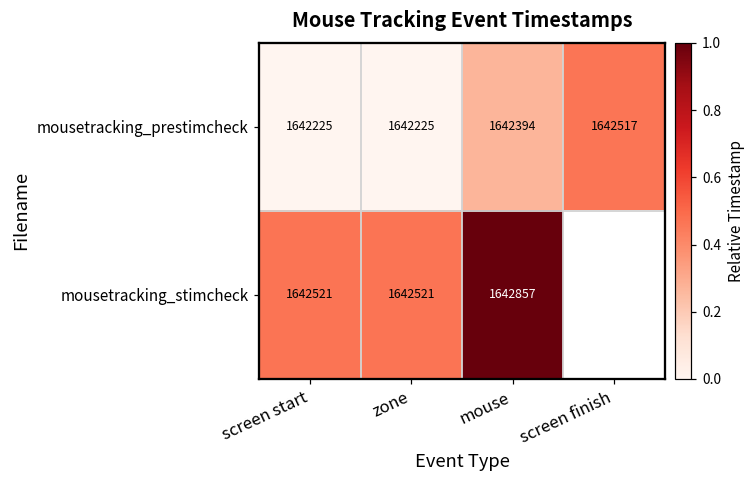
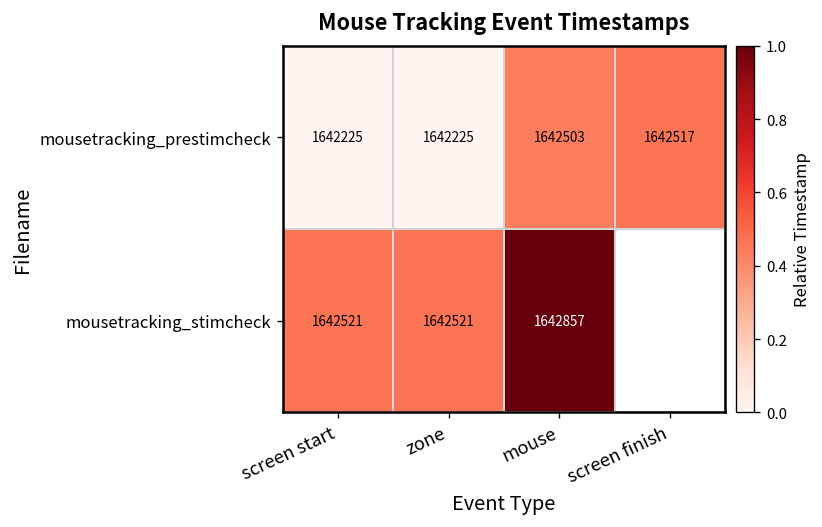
mousetracking_prestimcheck, mouse: 1642394 -> 1642503
